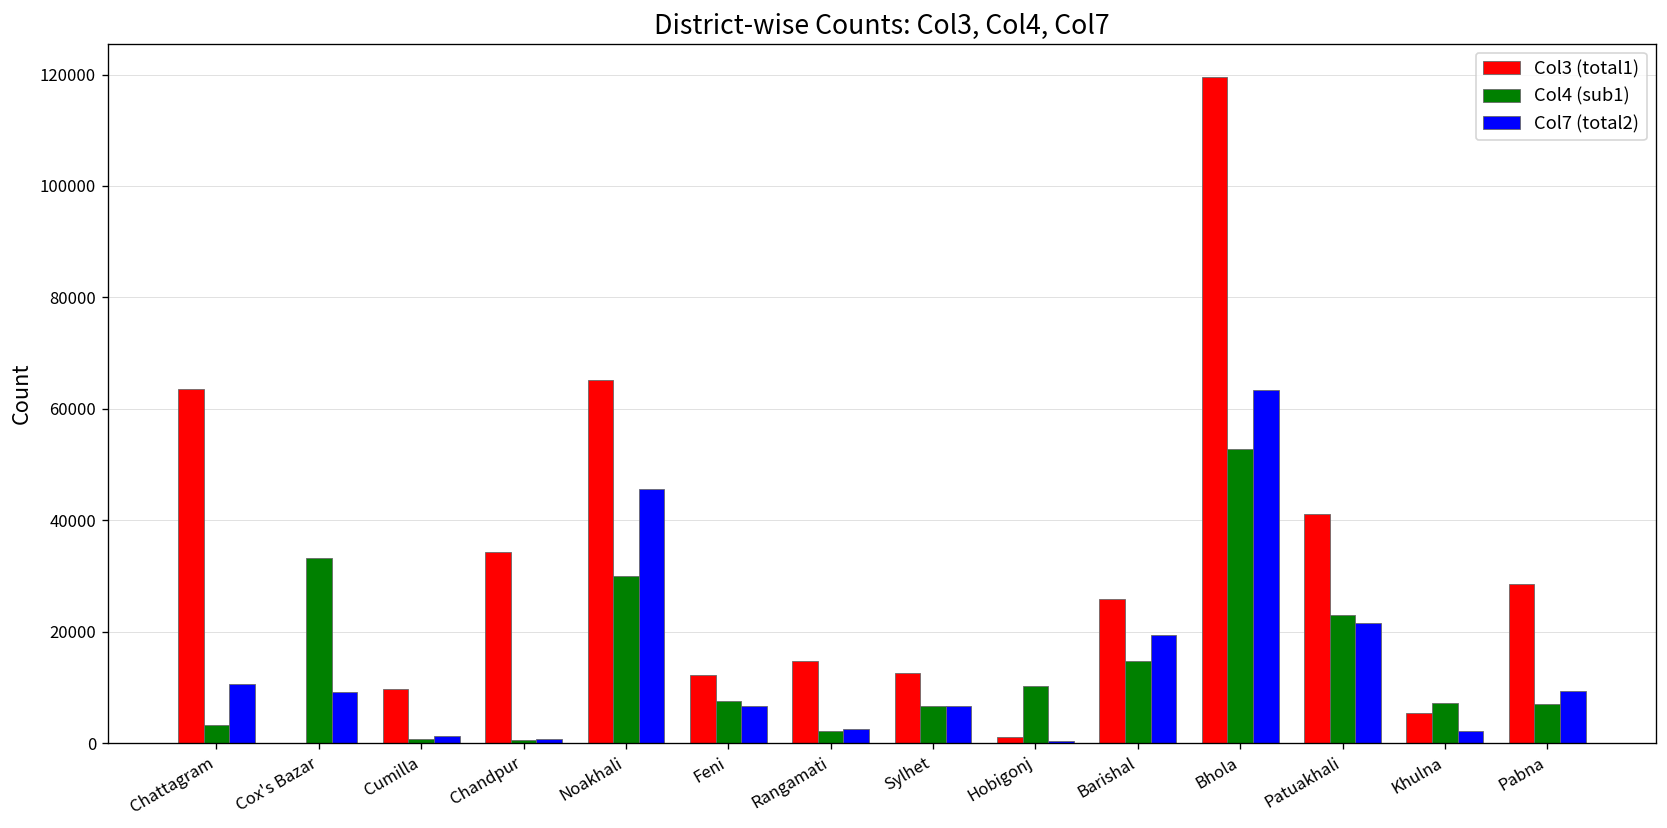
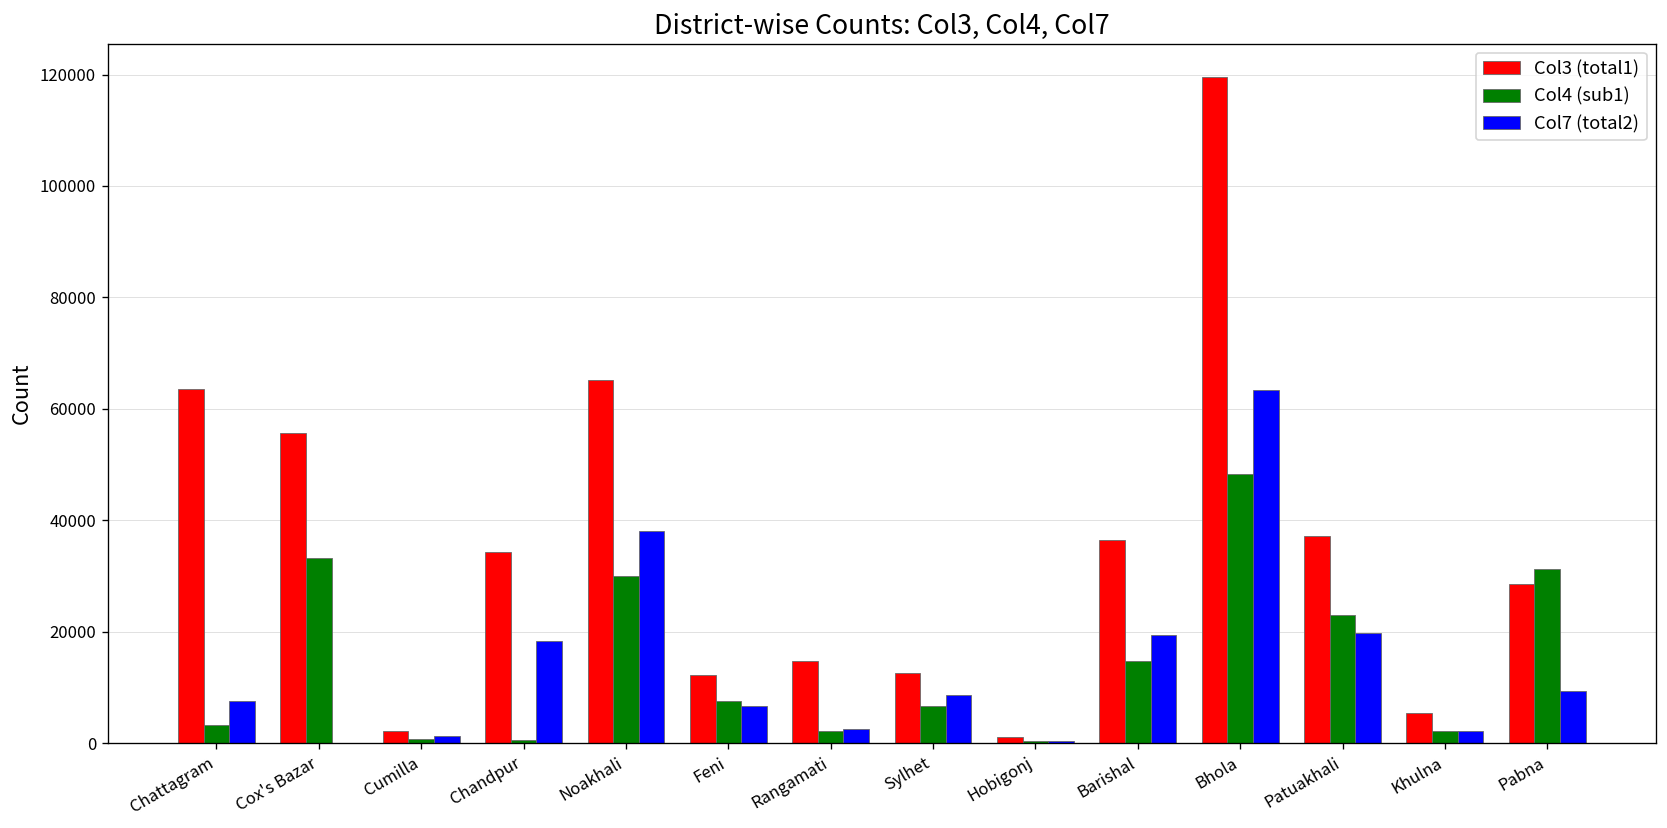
Col7 (total2), Chattagram: 11000 -> 8000
Col3 (total1), Cox's Bazar: 0 -> 56000
Col7 (total2), Cox's Bazar: 9000 -> 0
Col3 (total1), Cumilla: 10000 -> 2000
Col7 (total2), Chandpur: 1000 -> 18000
Col7 (total2), Noakhali: 46000 -> 38000
Col7 (total2), Sylhet: 7000 -> 9000
Col4 (sub1), Hobigonj: 10000 -> 0
Col3 (total1), Barishal: 26000 -> 36000
Col4 (sub1), Bhola: 53000 -> 48000
Col3 (total1), Patuakhali: 41000 -> 37000
Col7 (total2), Patuakhali: 22000 -> 20000
Col4 (sub1), Khulna: 7000 -> 2000
Col4 (sub1), Pabna: 7000 -> 31000
